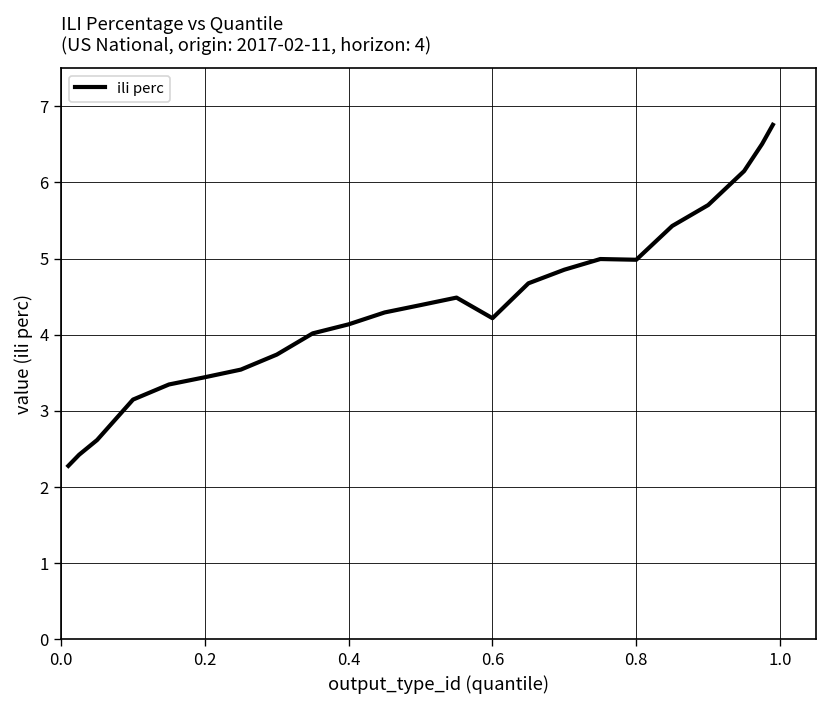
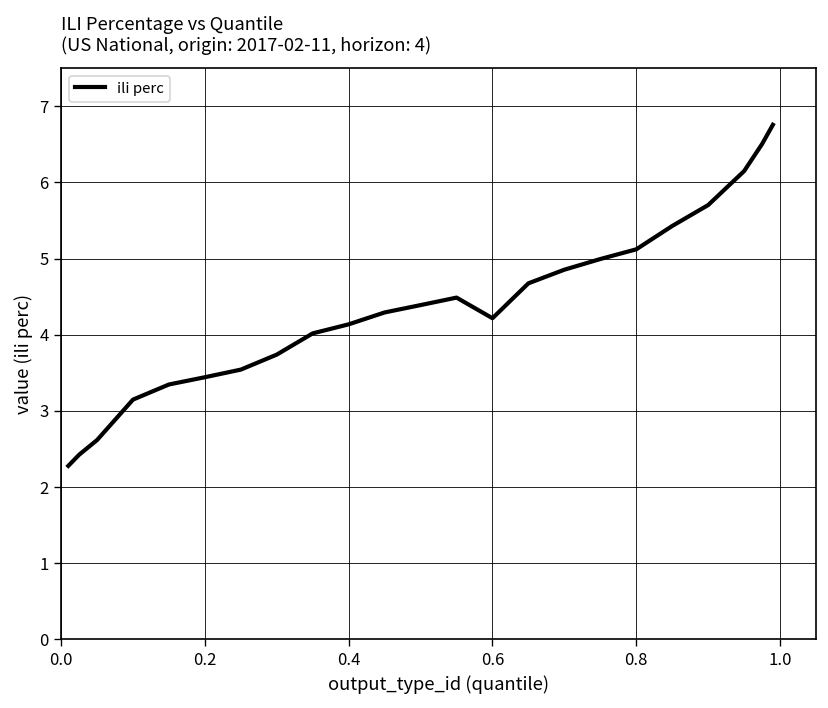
0.8: 5.0 -> 5.1
